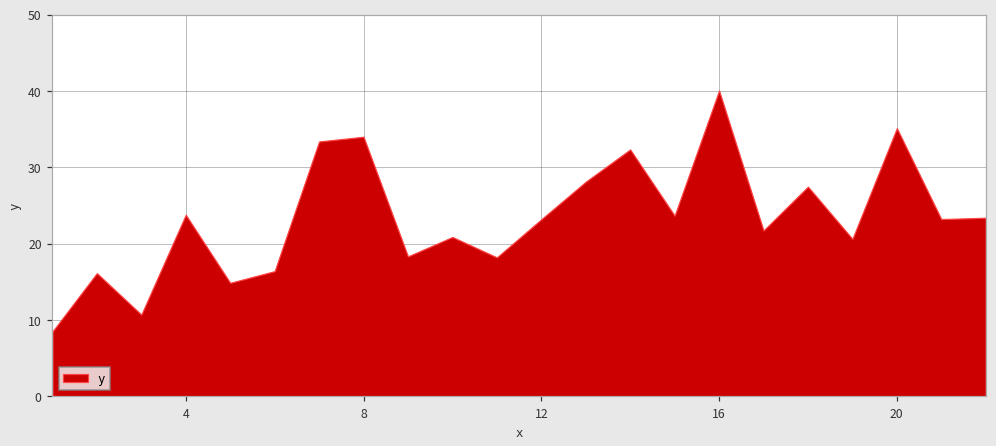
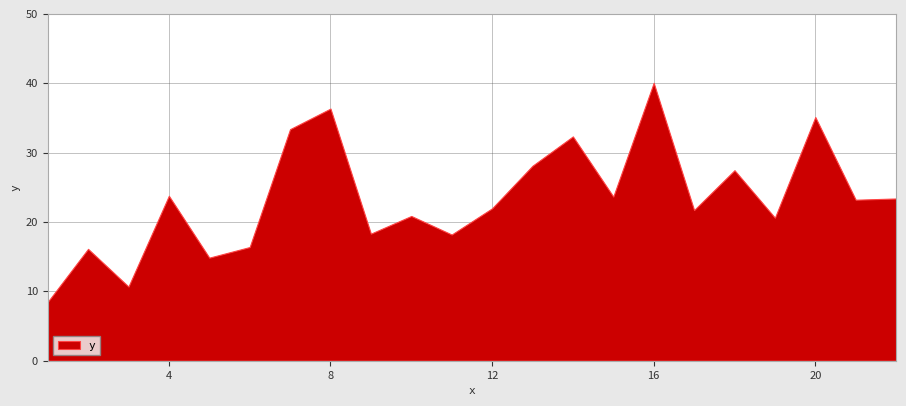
8: 34 -> 36
12: 23 -> 22
